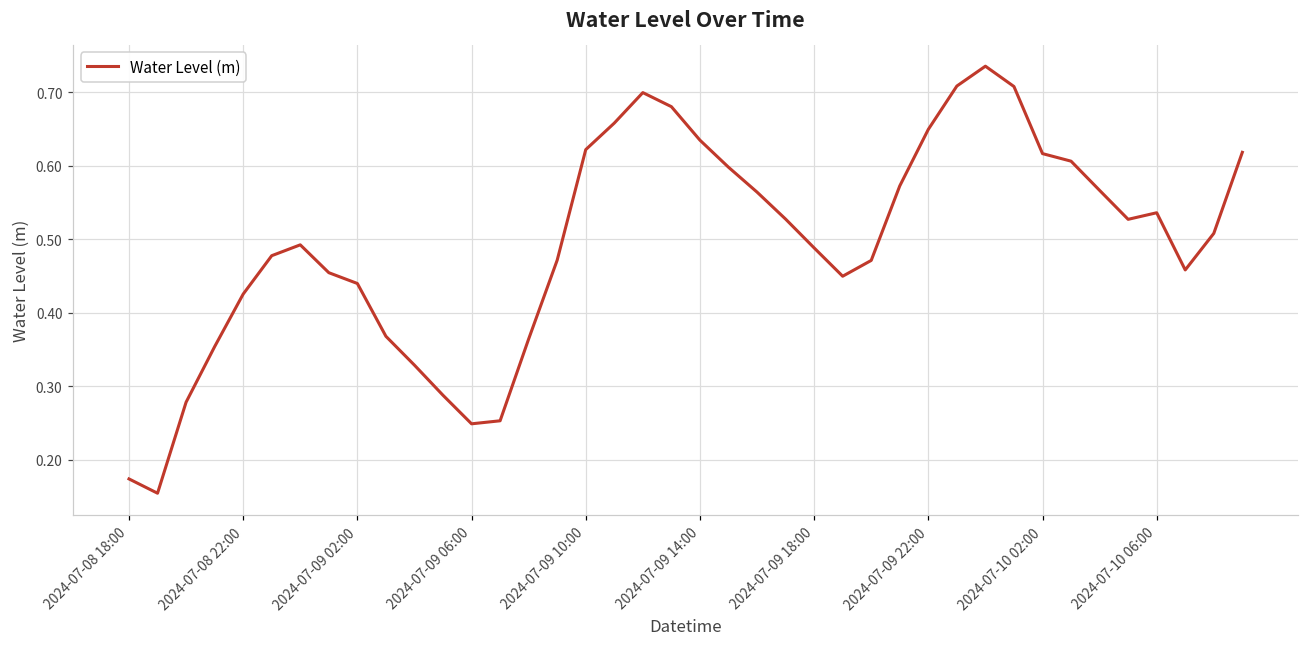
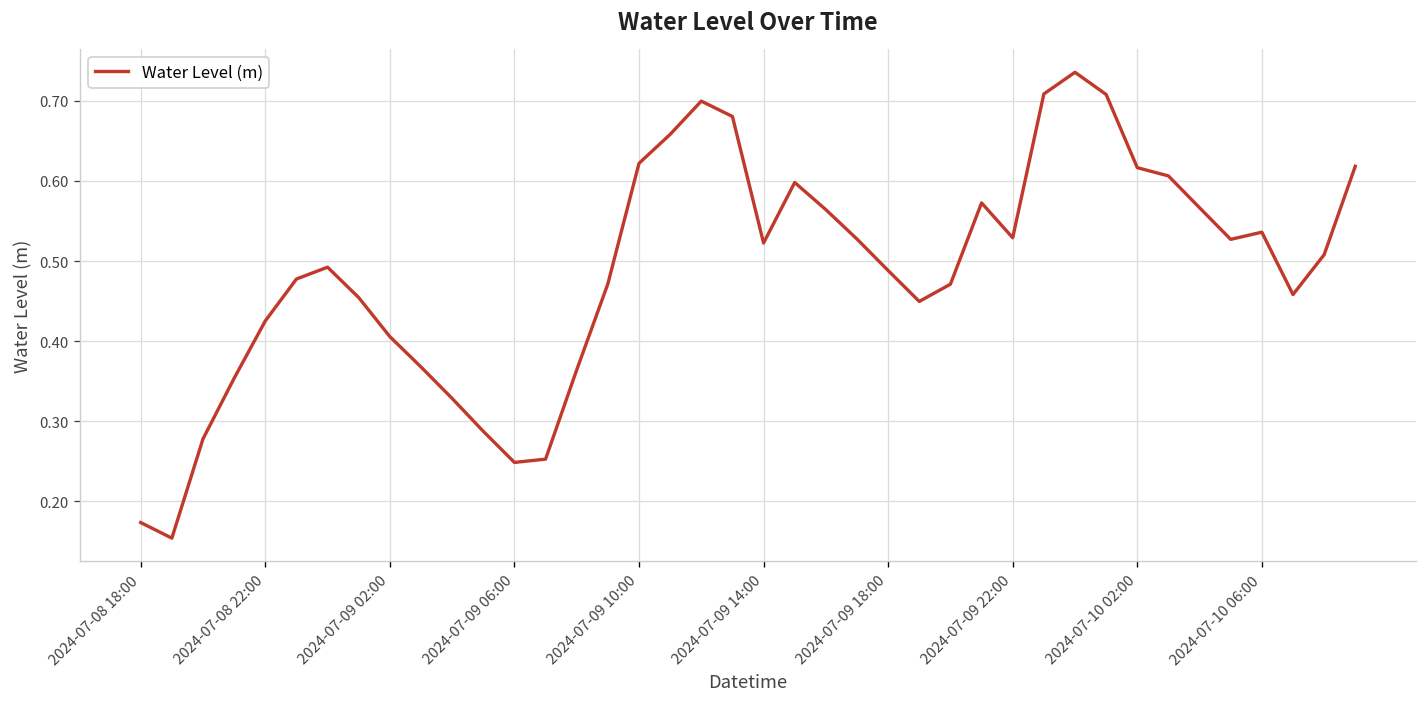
2024-07-09 02:00: 0.44 -> 0.41
2024-07-09 14:00: 0.63 -> 0.52
2024-07-09 22:00: 0.65 -> 0.53
